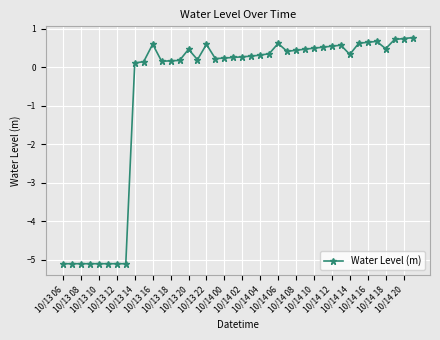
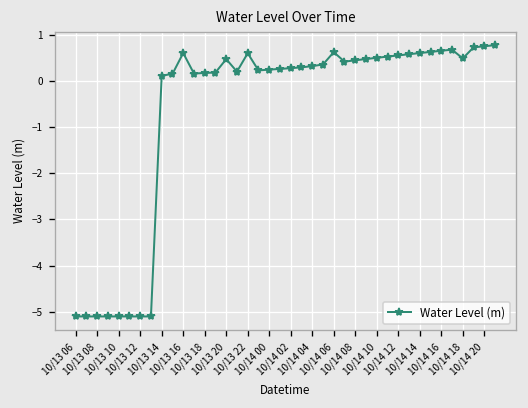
10/14 14: 0.3 -> 0.6
